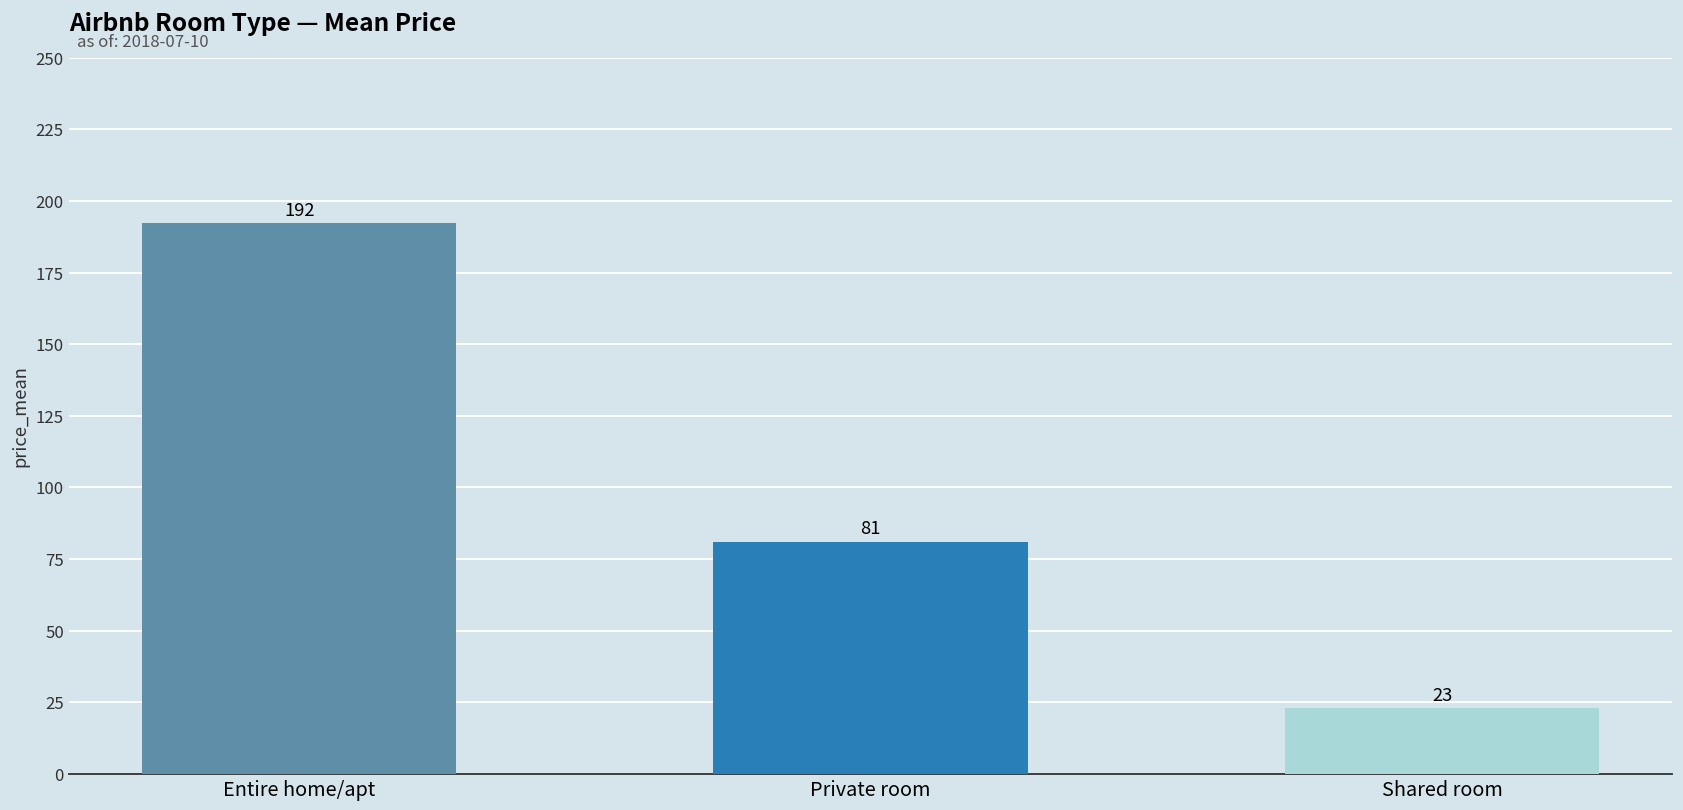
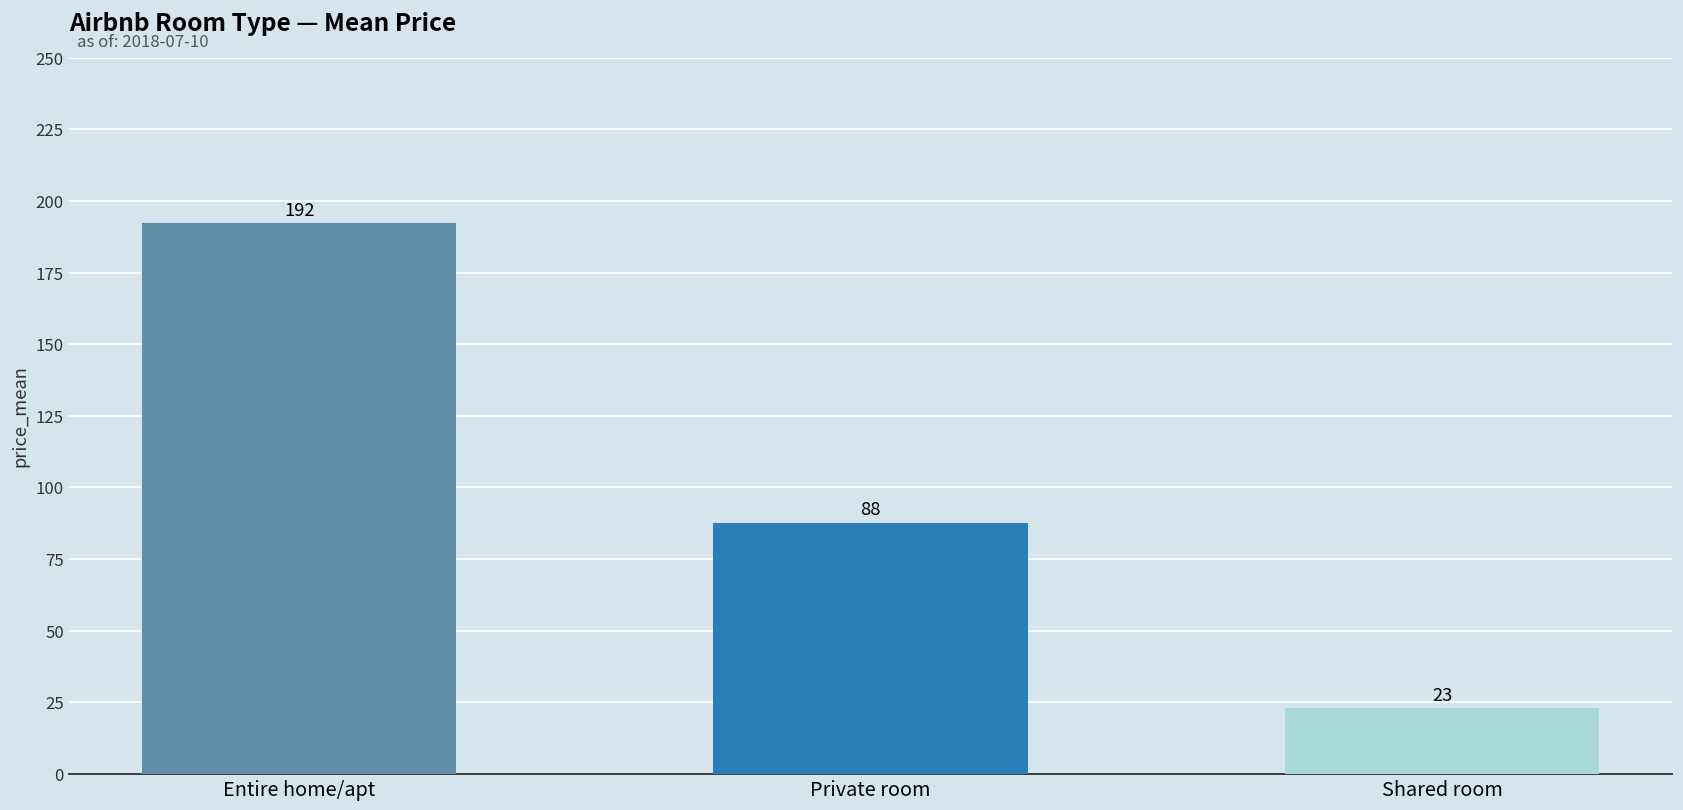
Private room: 81 -> 88
